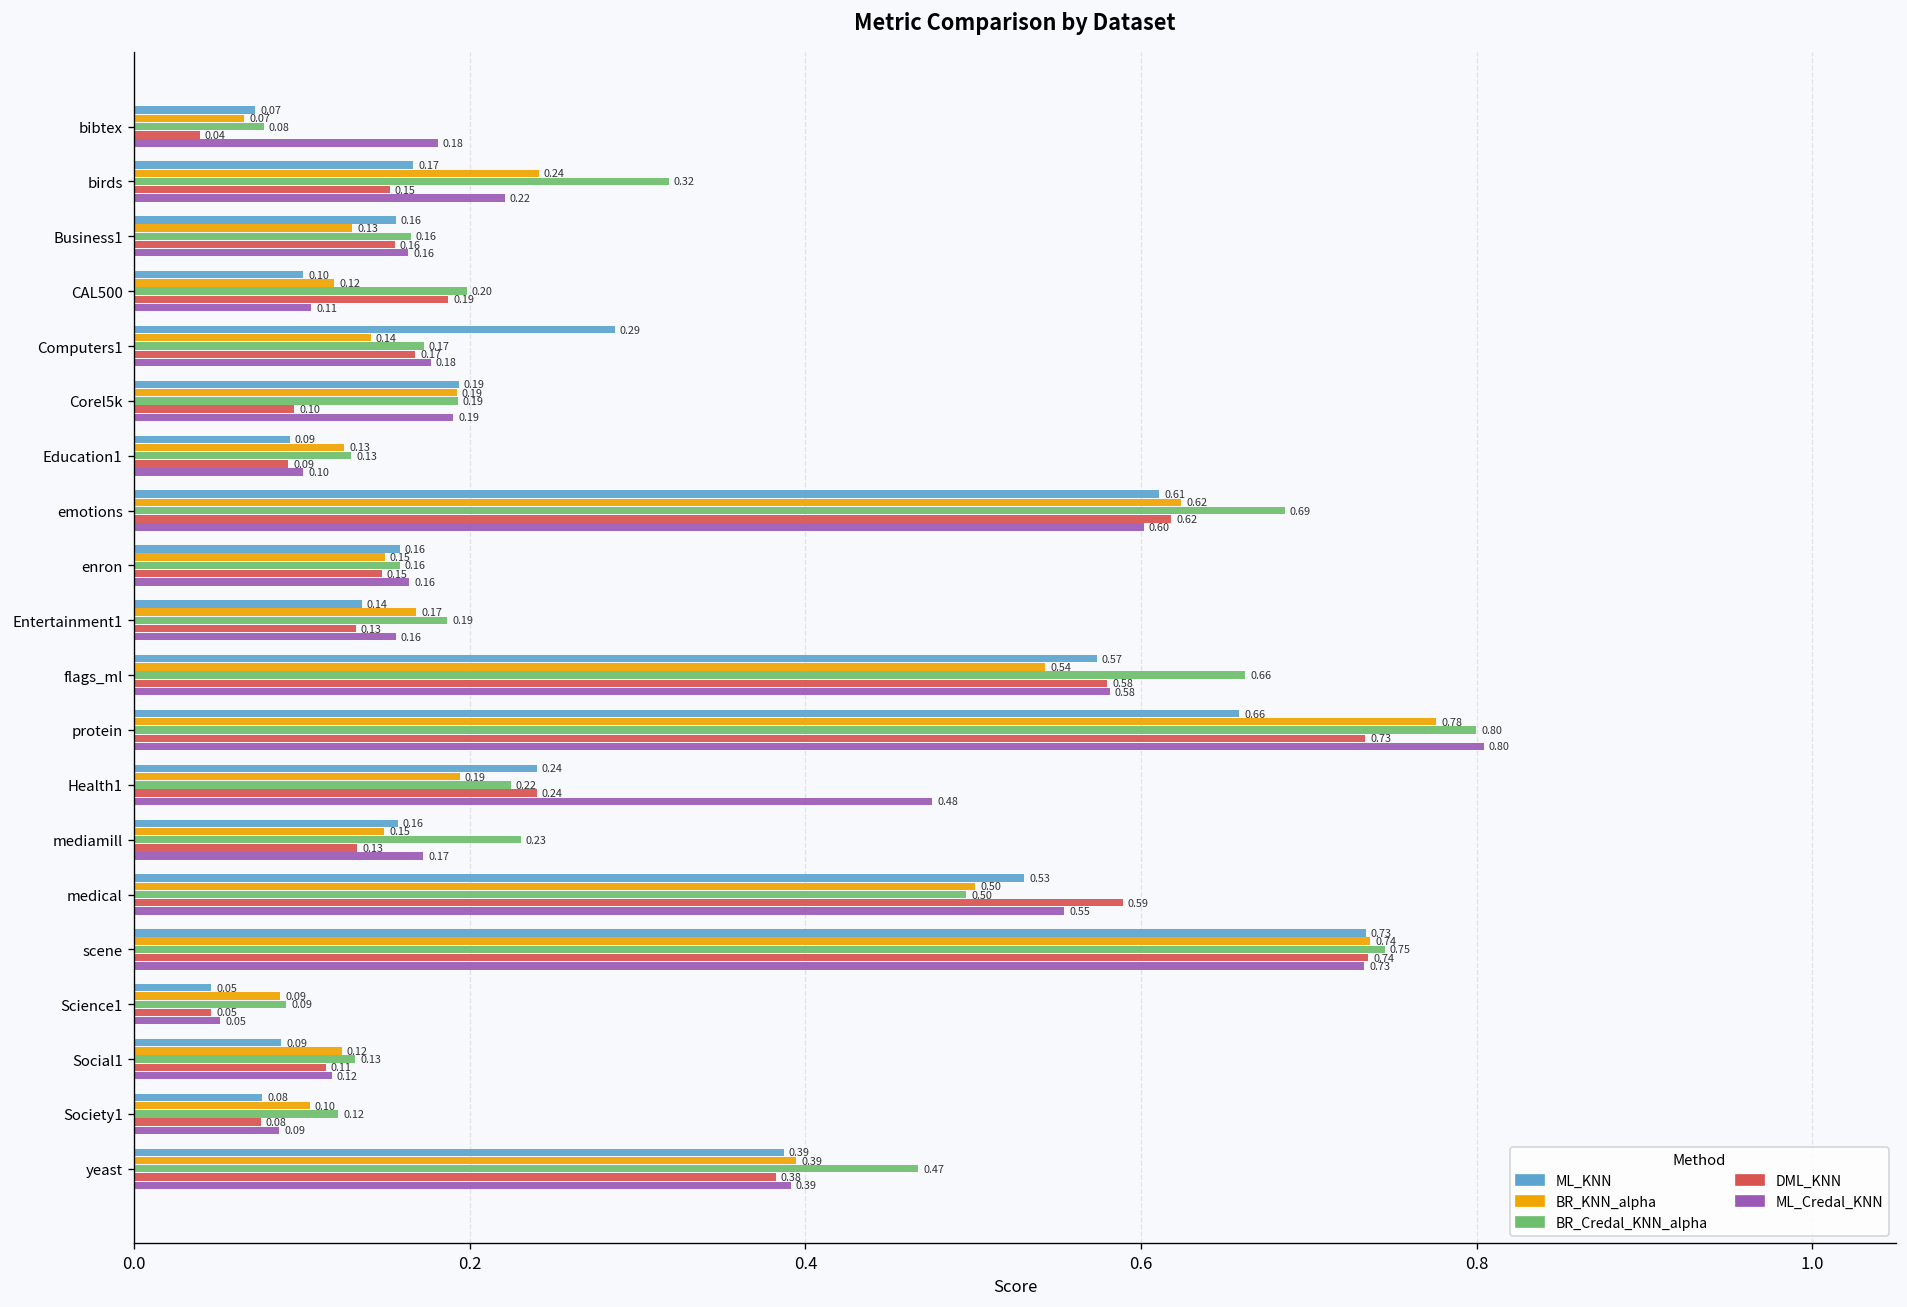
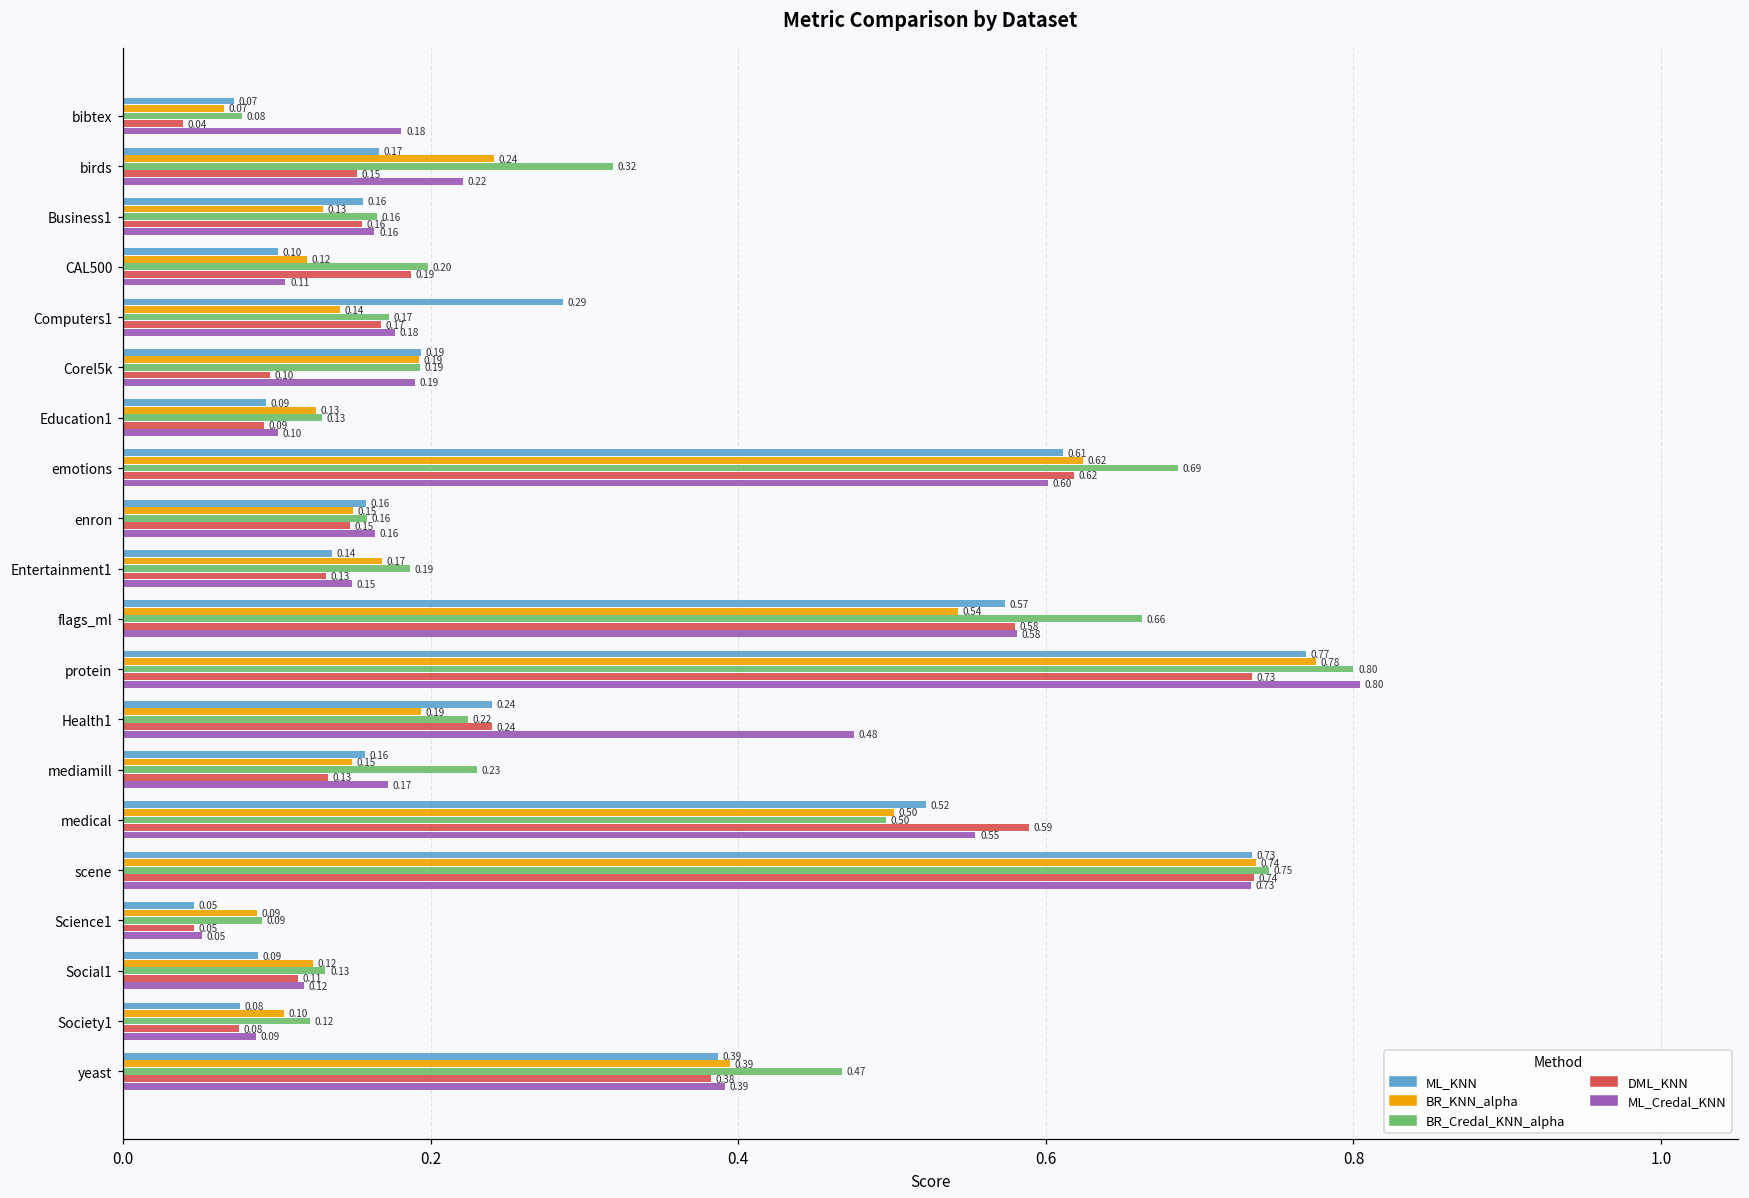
ML_Credal_KNN, Entertainment1: 0.16 -> 0.15
ML_KNN, protein: 0.66 -> 0.77
ML_KNN, medical: 0.53 -> 0.52
